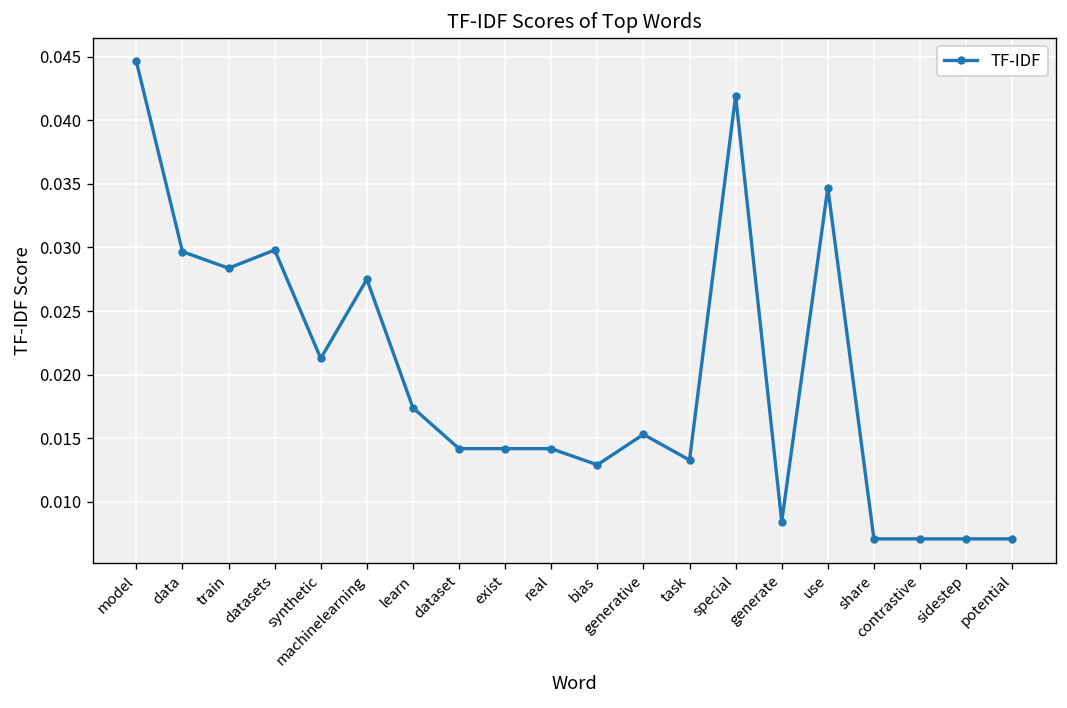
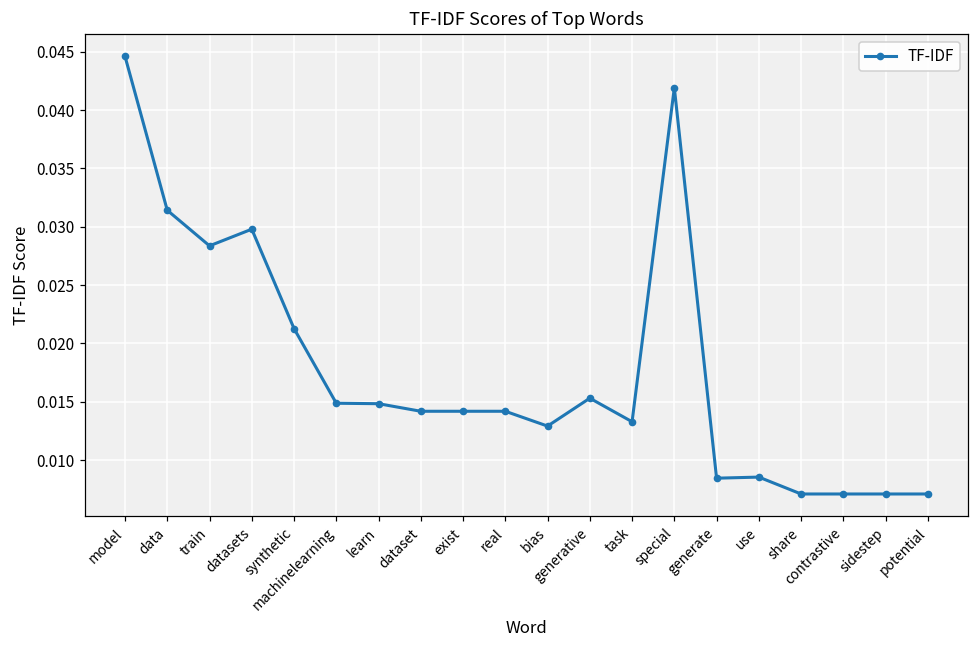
data: 0.0297 -> 0.0314
machinelearning: 0.0275 -> 0.0149
learn: 0.0174 -> 0.0148
use: 0.0347 -> 0.0085
